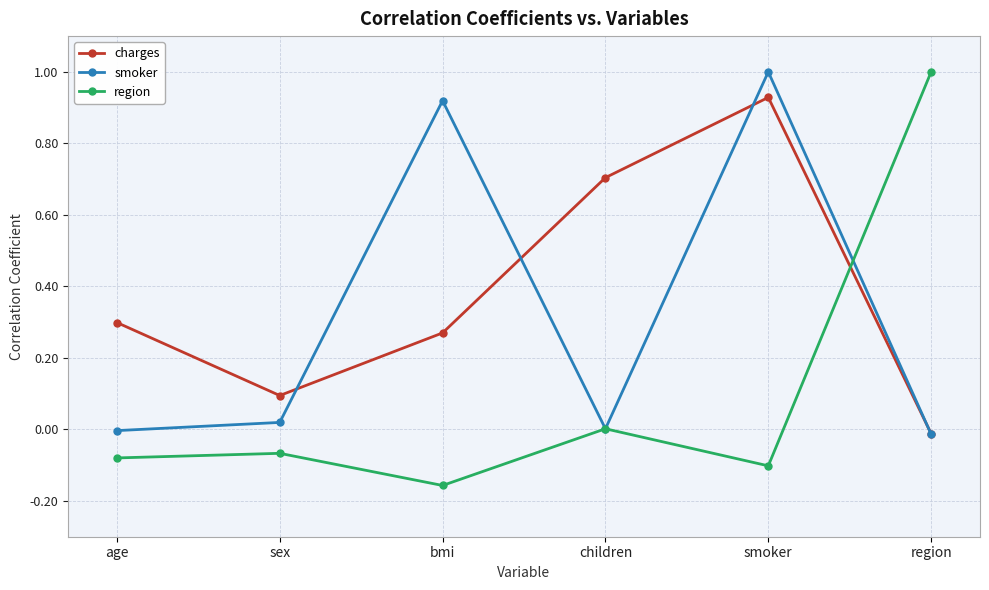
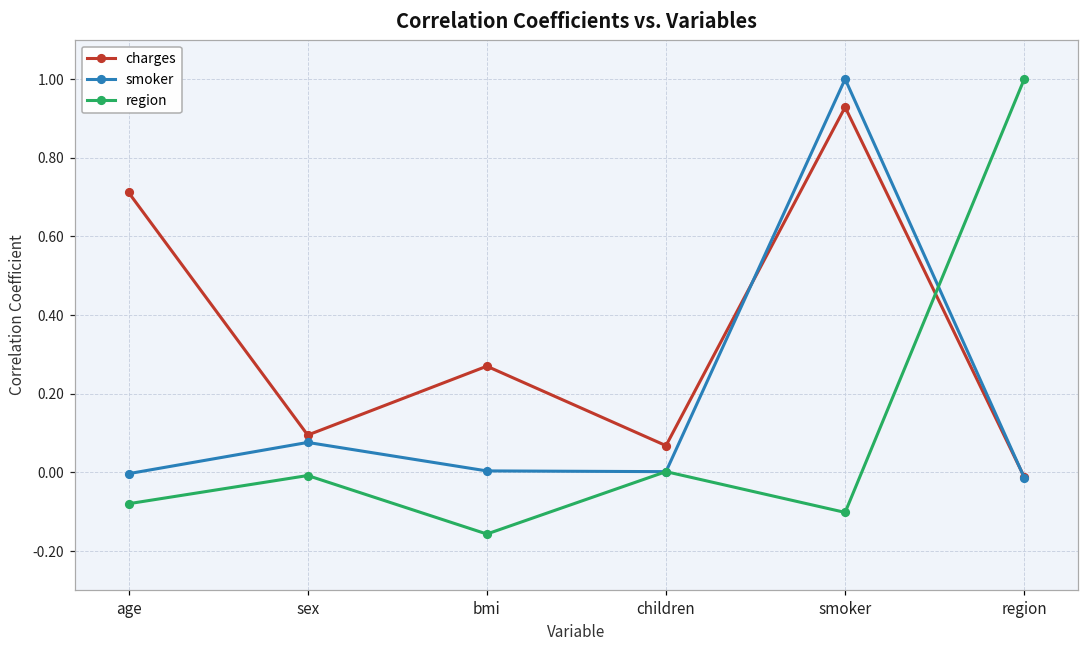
charges, age: 0.30 -> 0.71
smoker, sex: 0.02 -> 0.08
region, sex: -0.07 -> -0.01
smoker, bmi: 0.92 -> 0.00
charges, children: 0.70 -> 0.07
